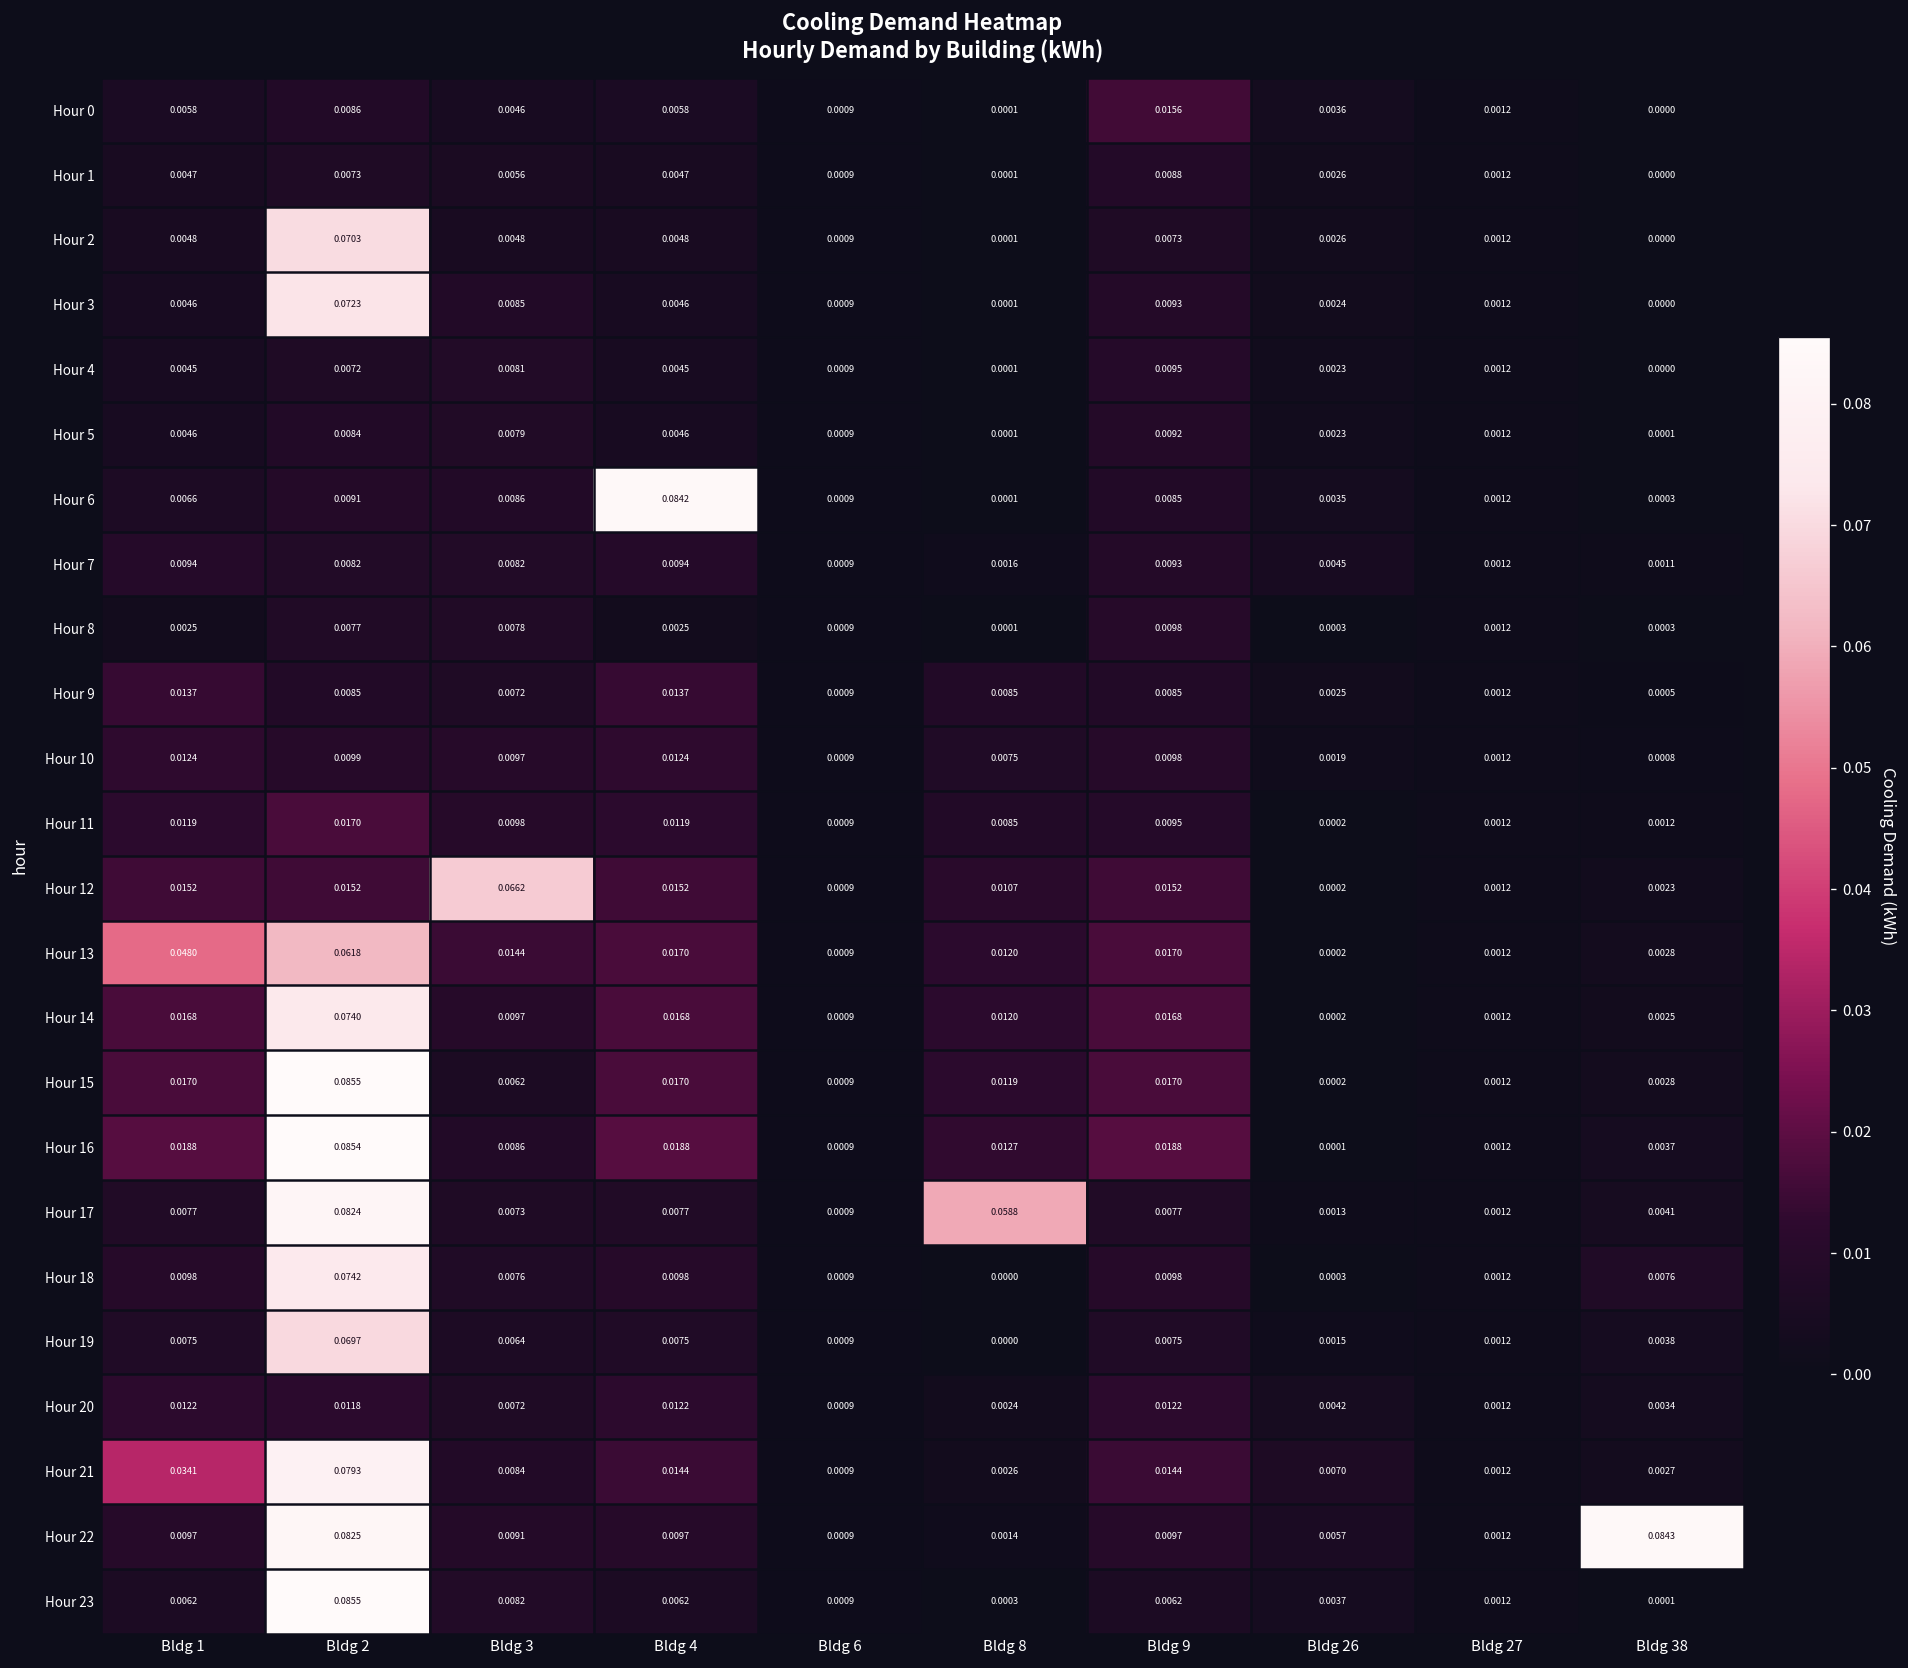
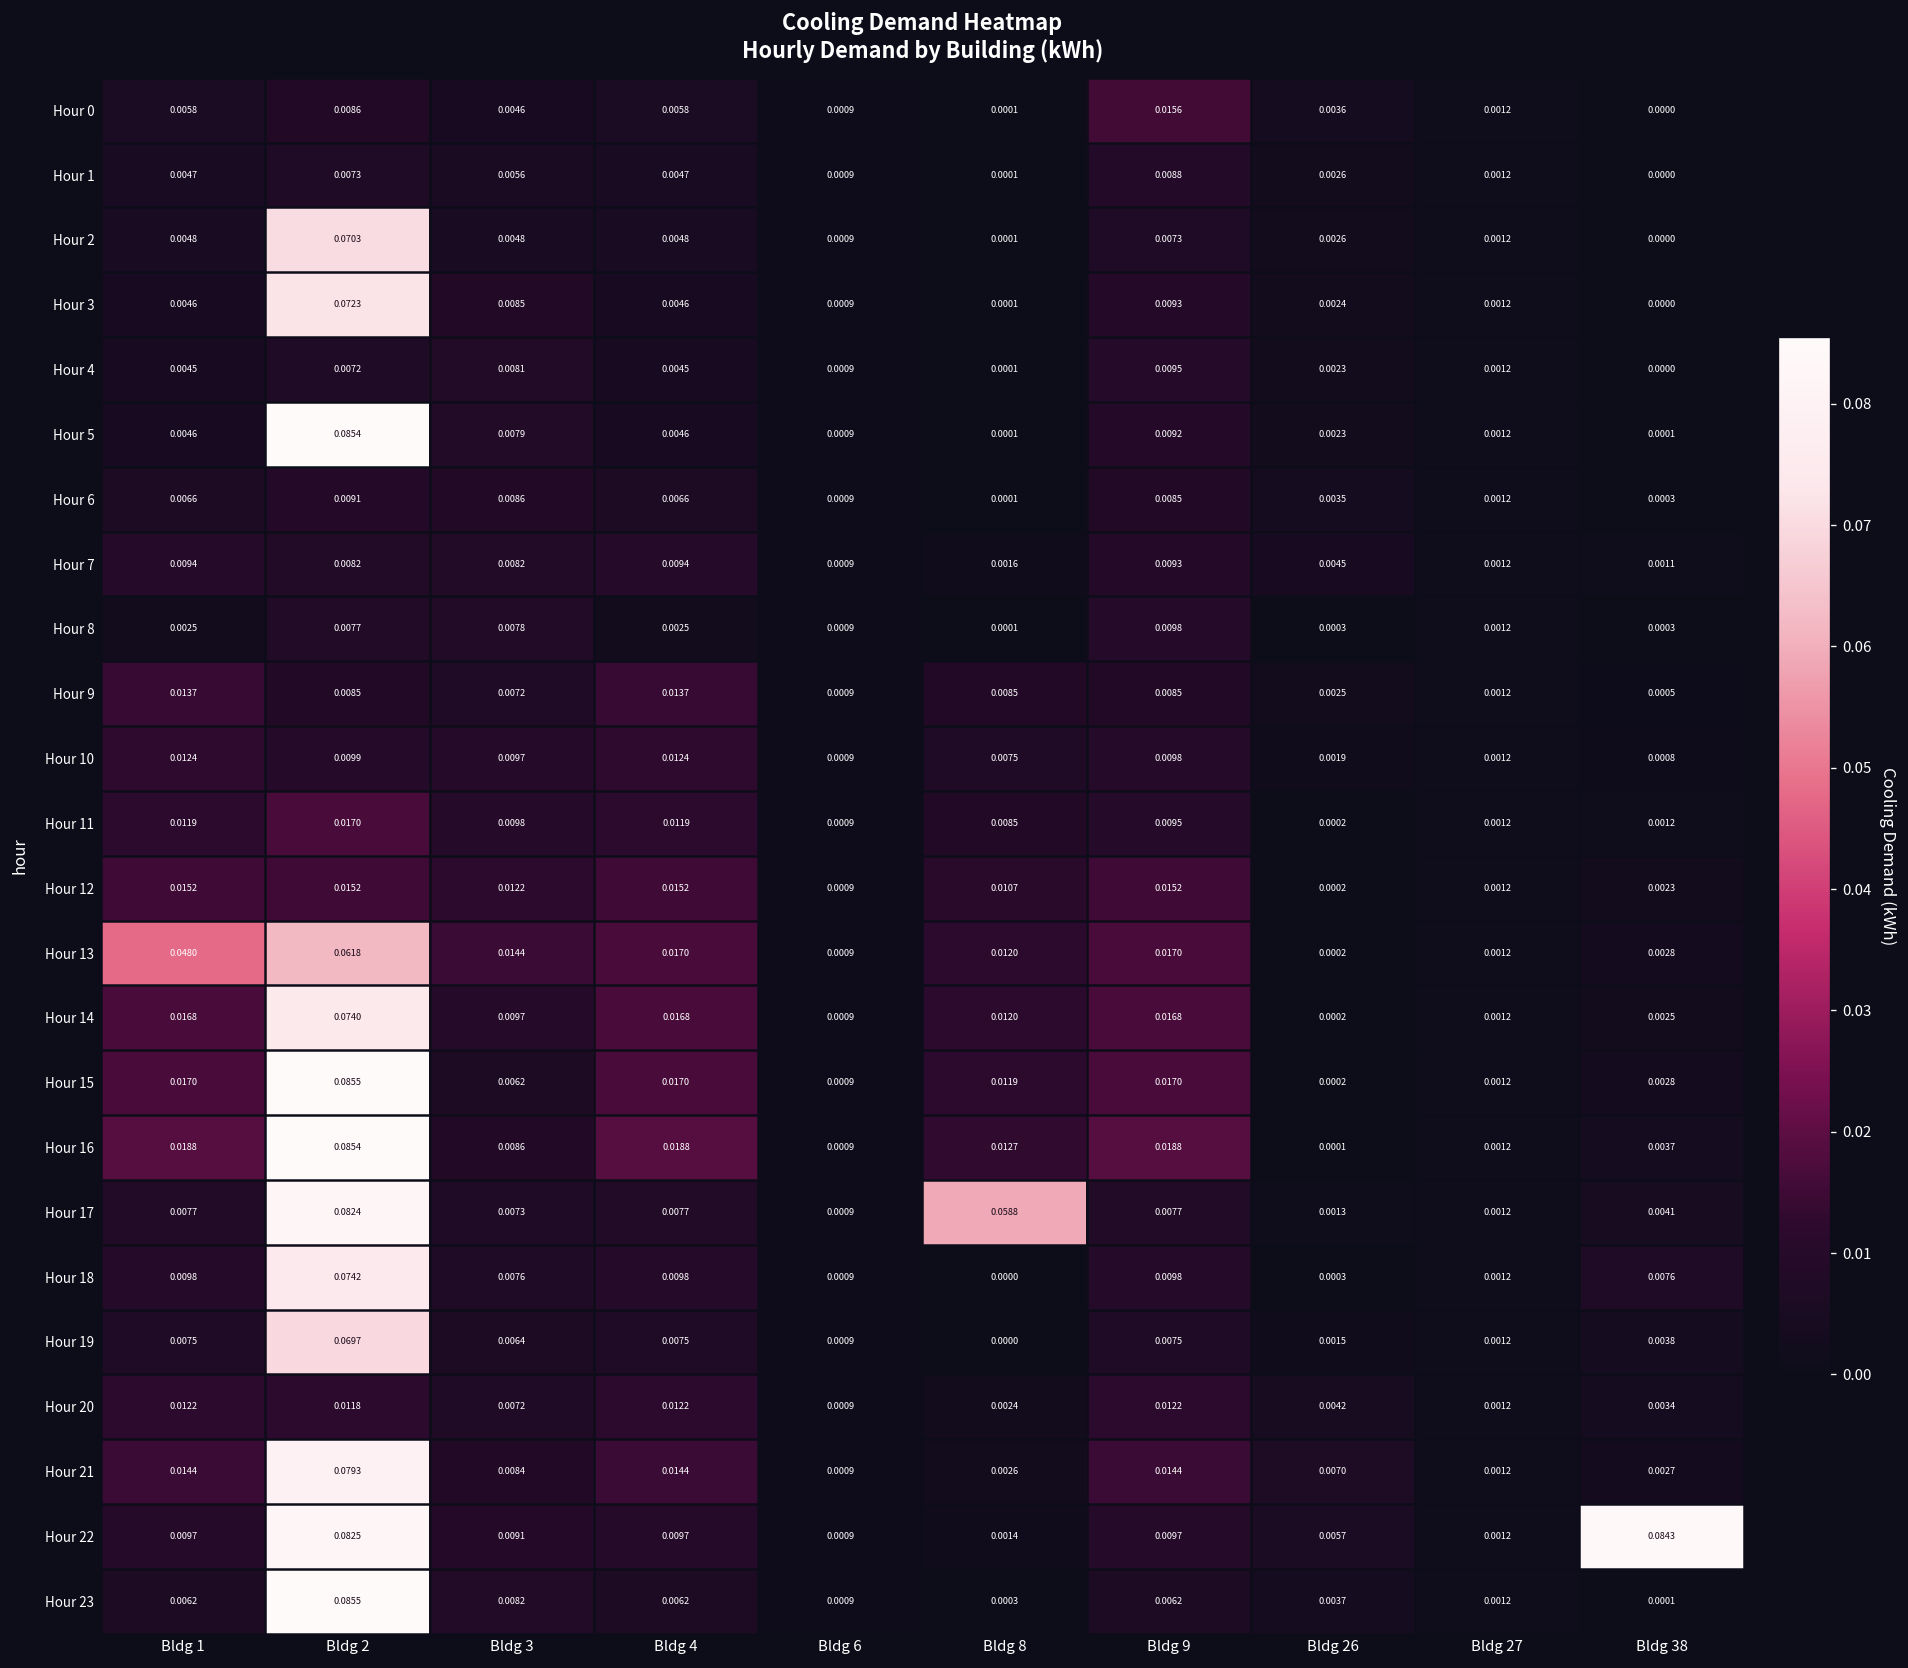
Hour 5, Bldg 2: 0.0084 -> 0.0854
Hour 6, Bldg 4: 0.0842 -> 0.0066
Hour 12, Bldg 3: 0.0662 -> 0.0122
Hour 21, Bldg 1: 0.0341 -> 0.0144
